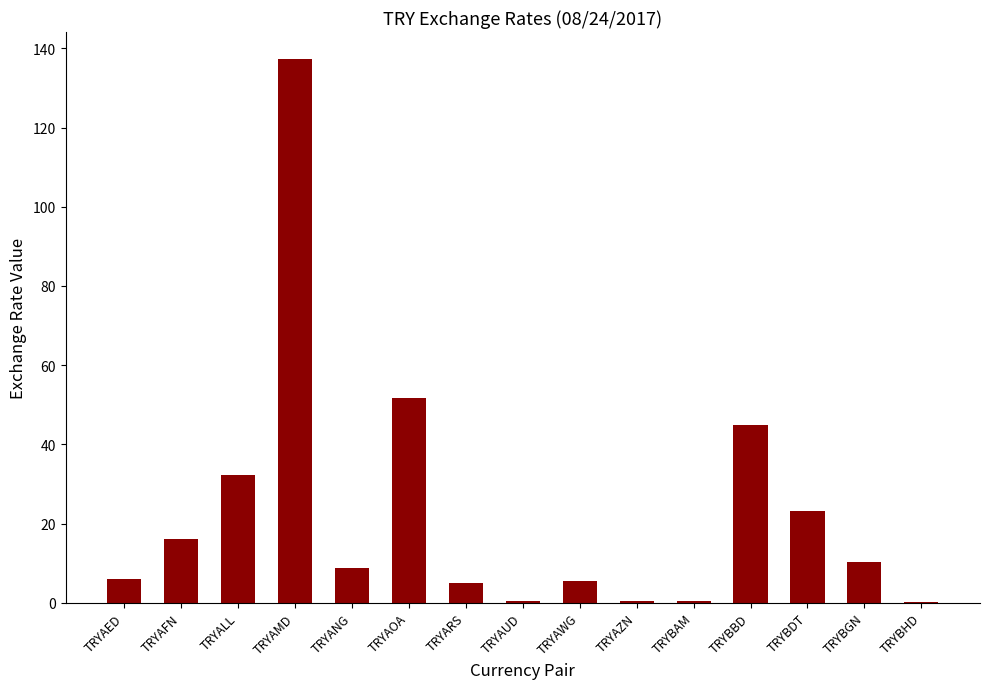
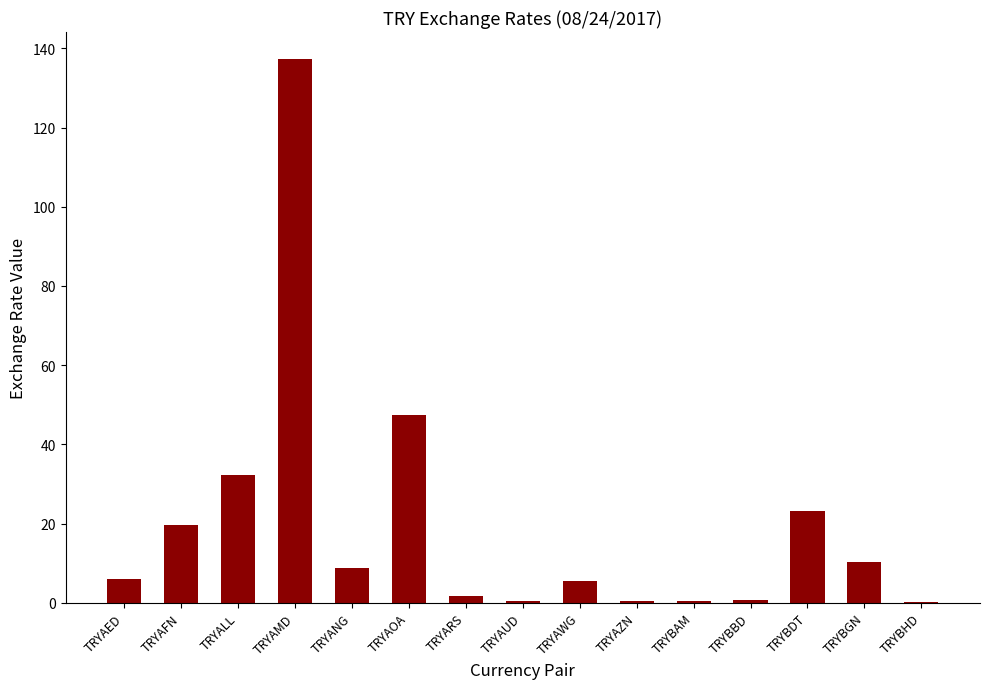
TRYAFN: 16 -> 20
TRYAOA: 52 -> 47
TRYARS: 5 -> 2
TRYBBD: 45 -> 1
